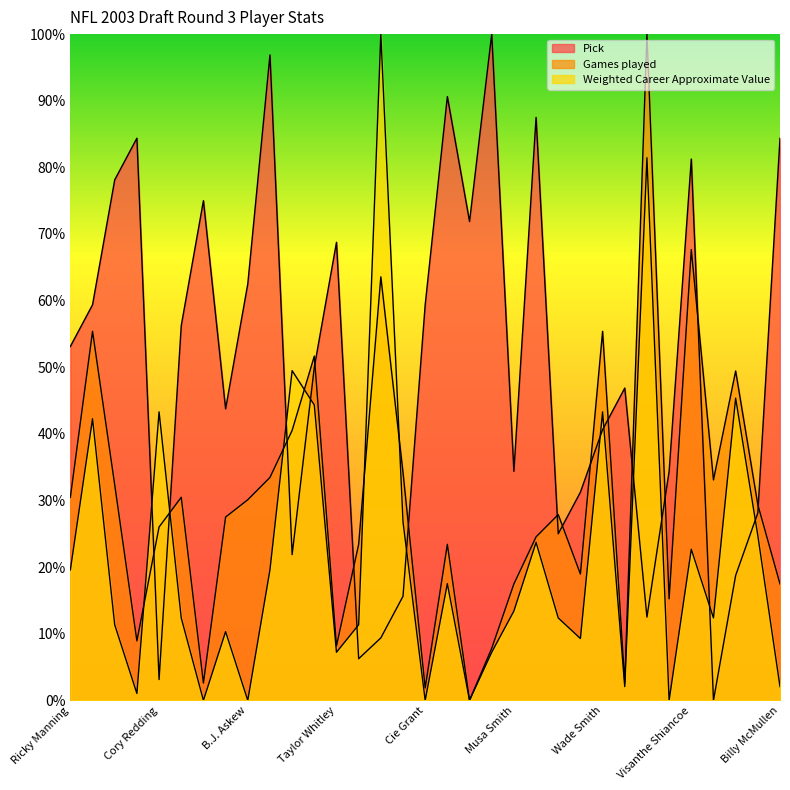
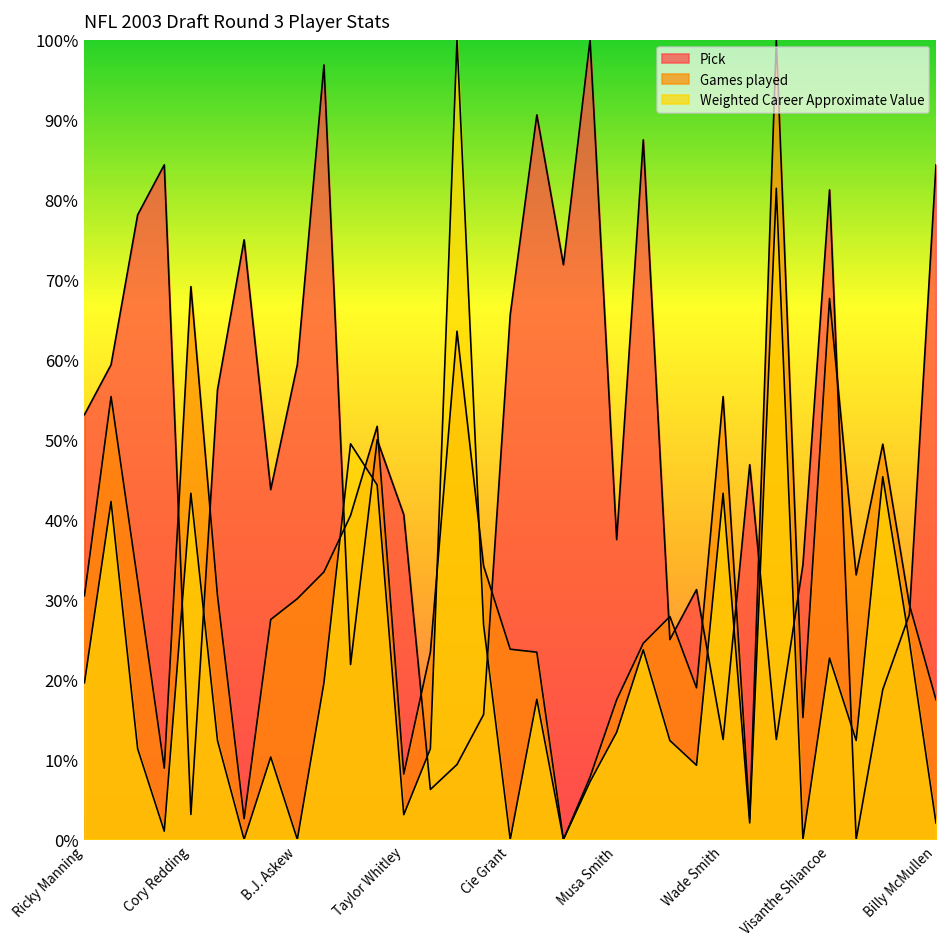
Games played, Cory Redding: 26% -> 69%
Pick, B.J. Askew: 63% -> 59%
Pick, Taylor Whitley: 69% -> 41%
Weighted Career Approximate Value, Taylor Whitley: 7% -> 3%
Pick, Cie Grant: 59% -> 66%
Games played, Cie Grant: 2% -> 24%
Pick, Musa Smith: 34% -> 38%
Pick, Wade Smith: 41% -> 13%
